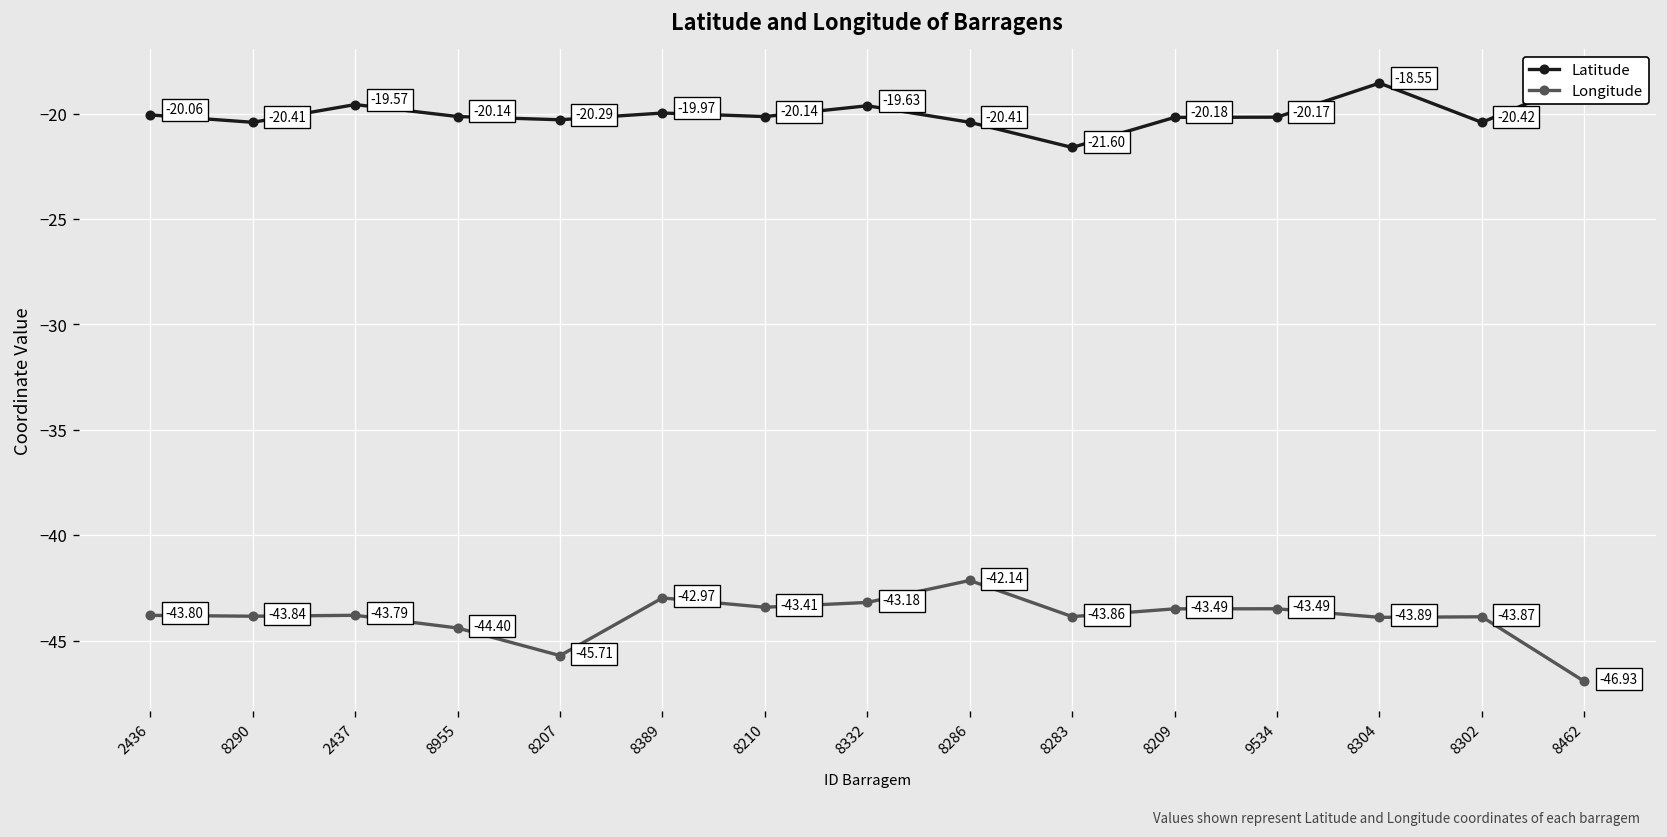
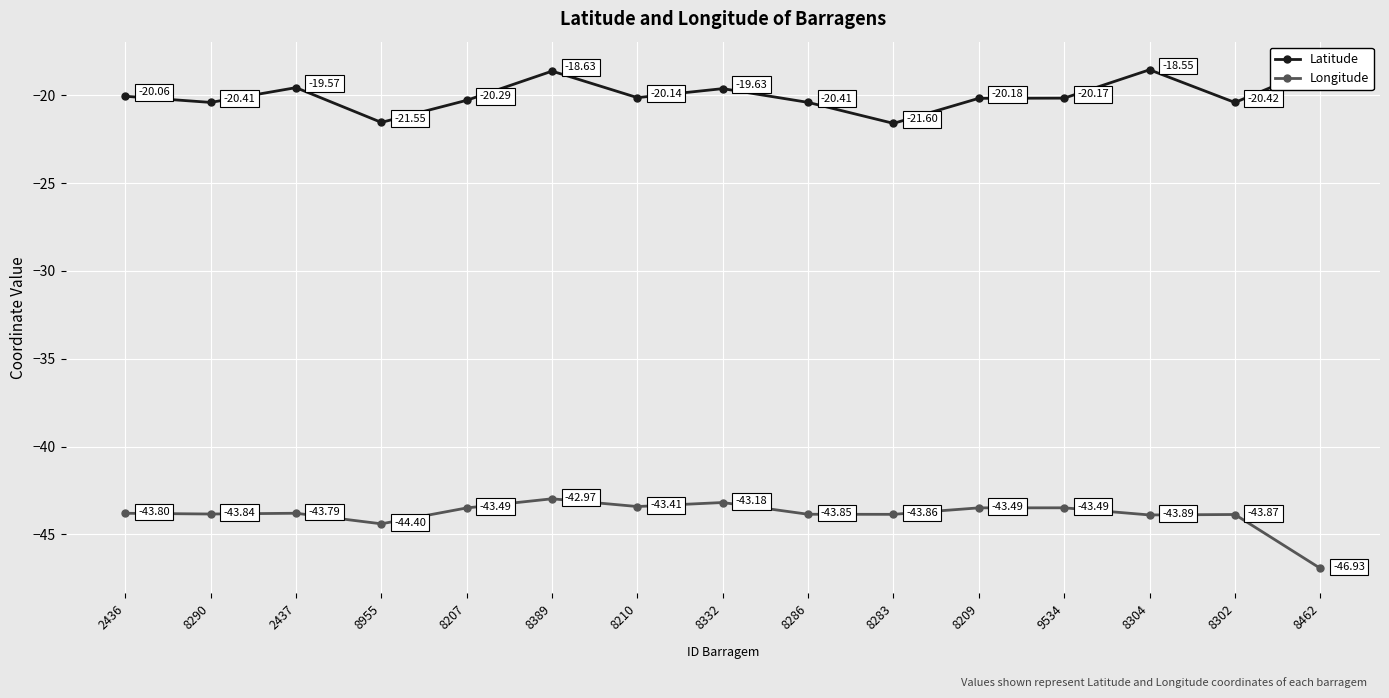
Latitude, 8955: -20.14 -> -21.55
Longitude, 8207: -45.71 -> -43.49
Latitude, 8389: -19.97 -> -18.63
Longitude, 8286: -42.14 -> -43.85
